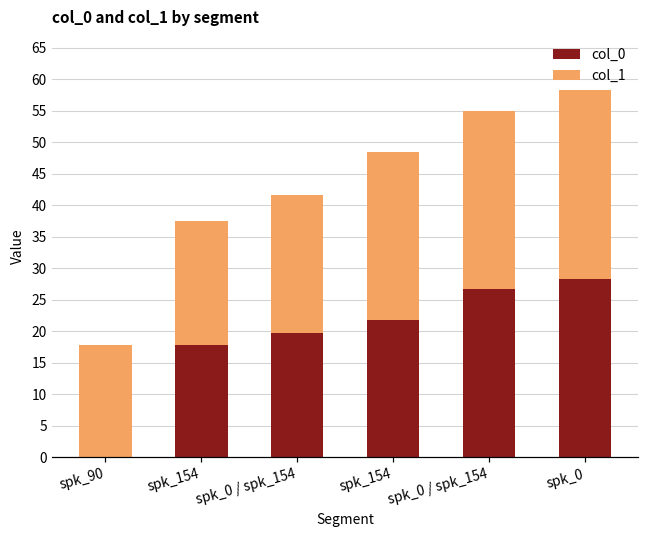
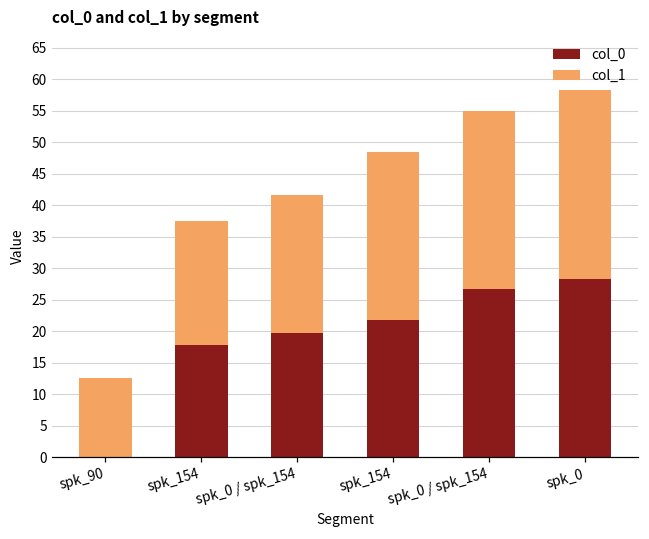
col_1, spk_90: 18 -> 13
